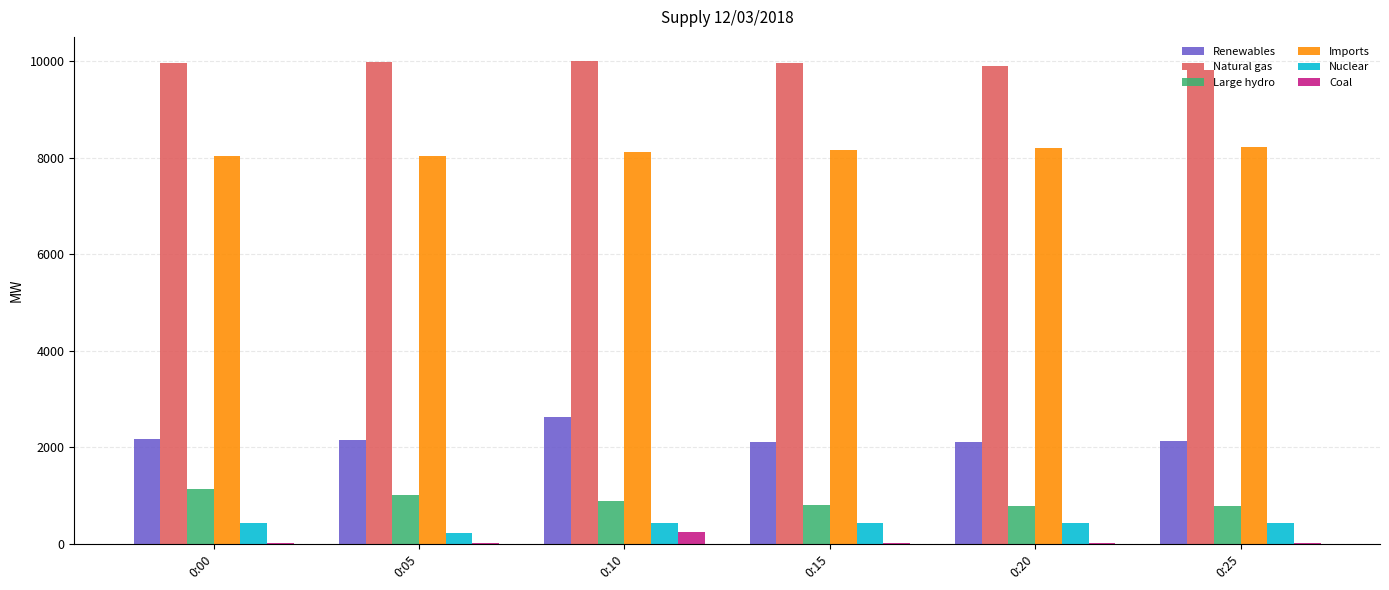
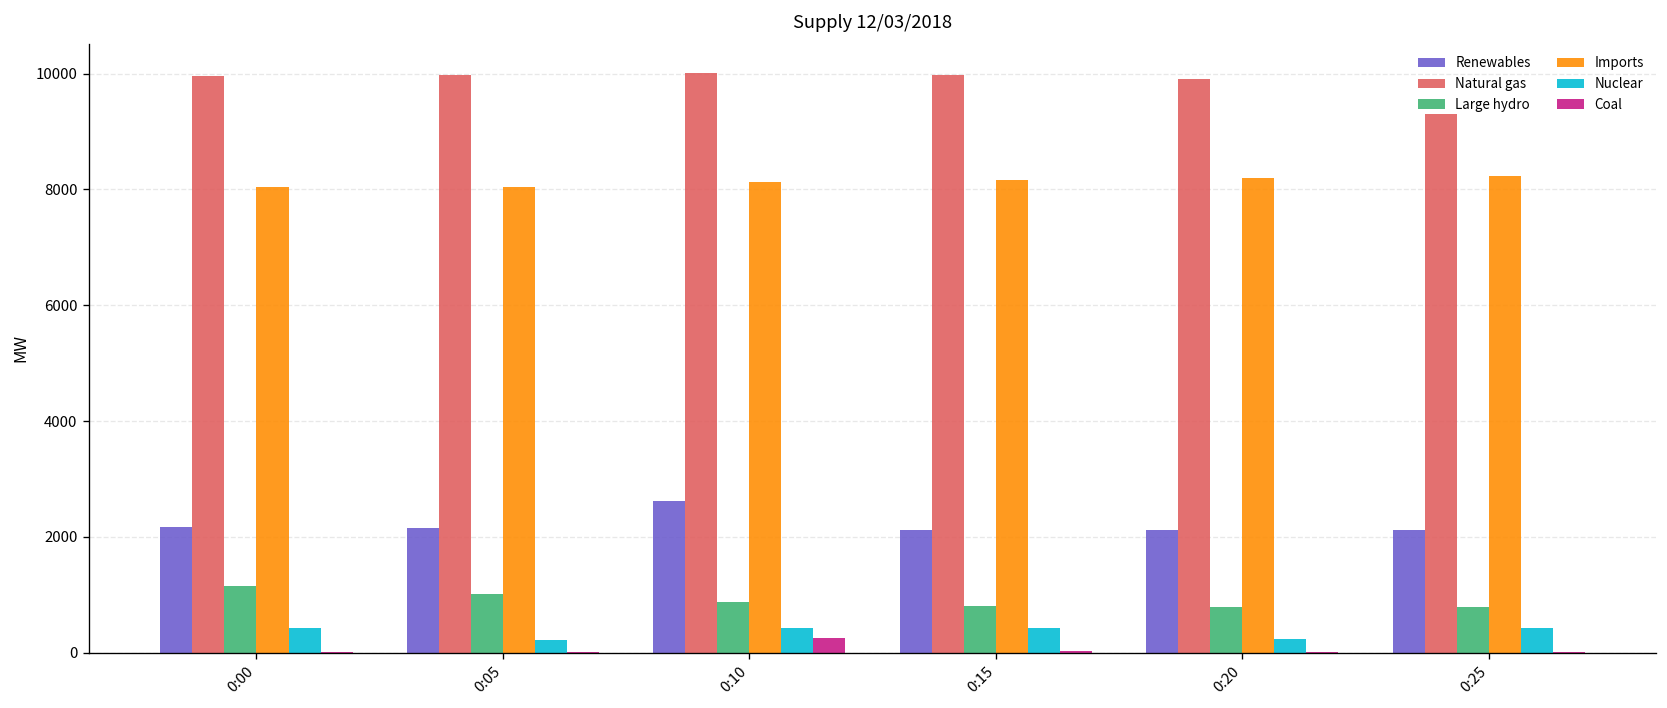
Nuclear, 0:20: 400 -> 200
Natural gas, 0:25: 9800 -> 9300
